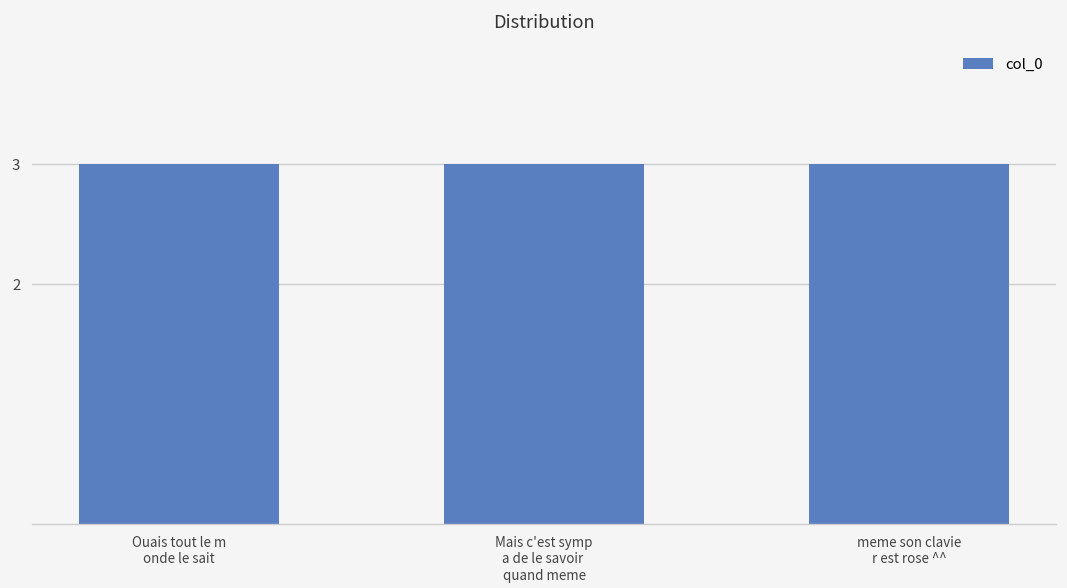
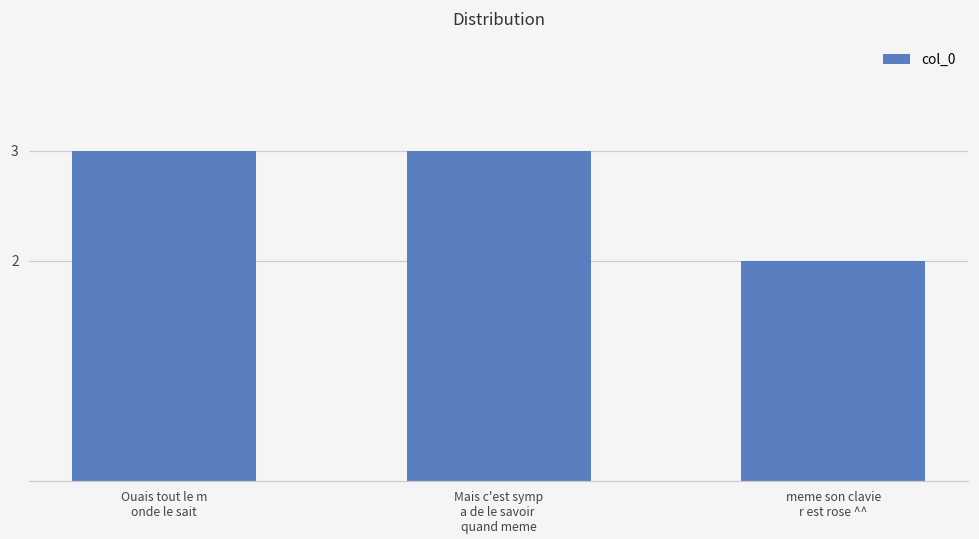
meme son clavie r est rose ^^: 3 -> 2
